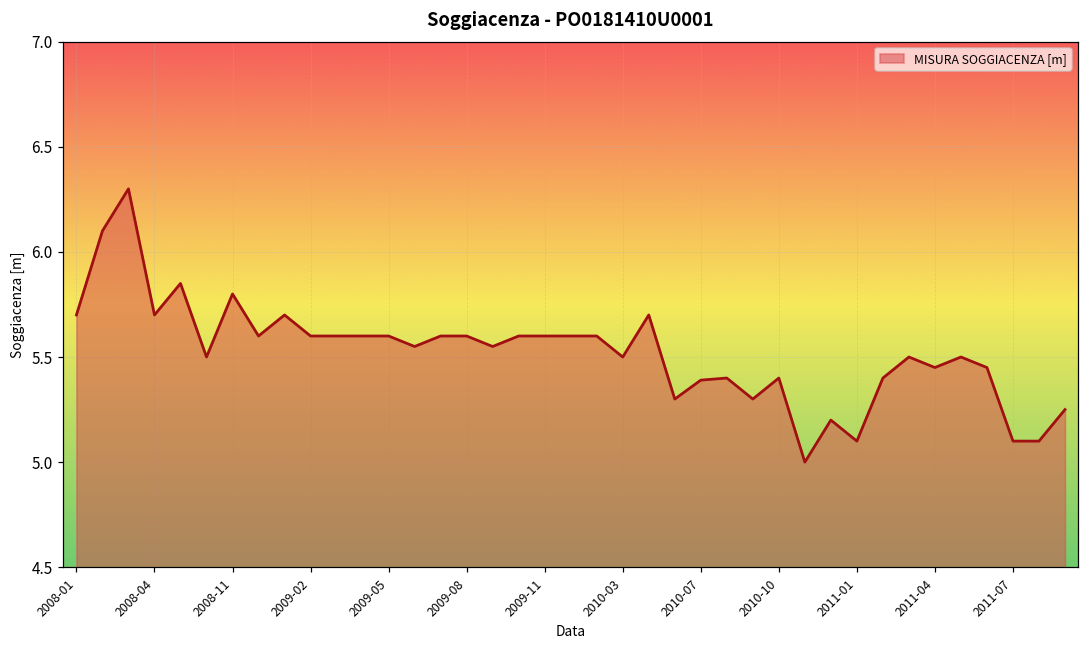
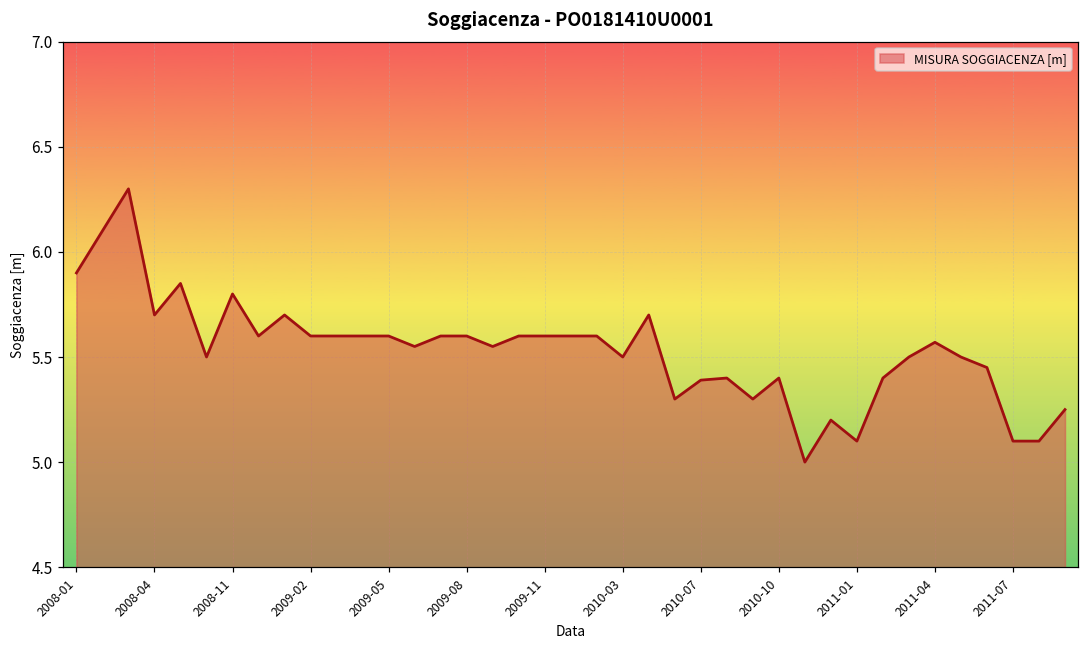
2008-01: 5.7 -> 5.9
2011-04: 5.45 -> 5.57
